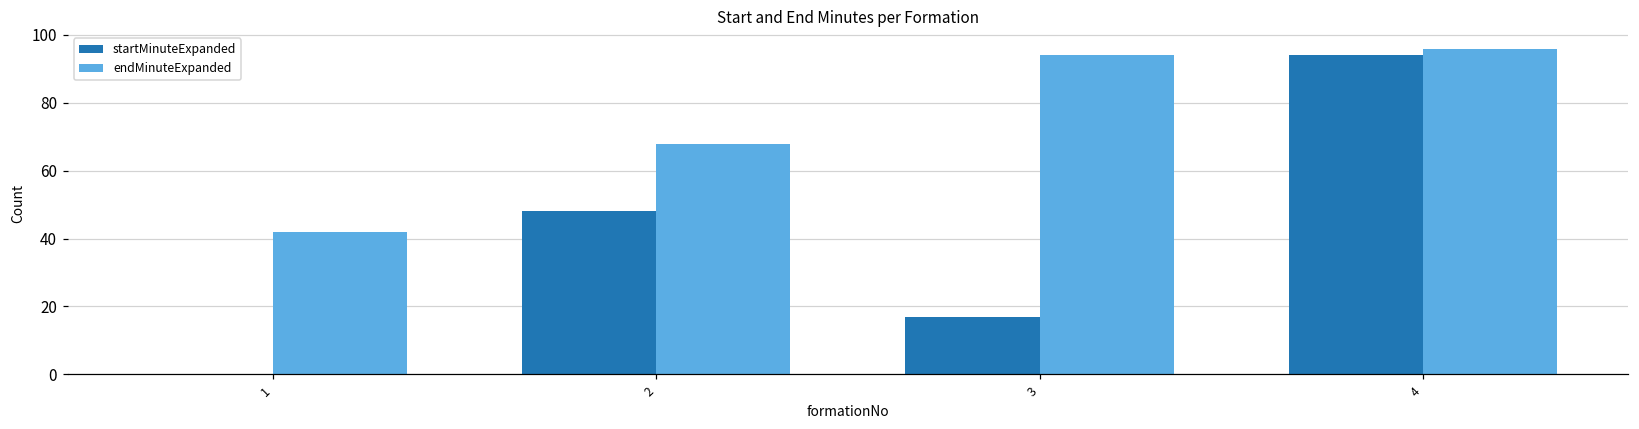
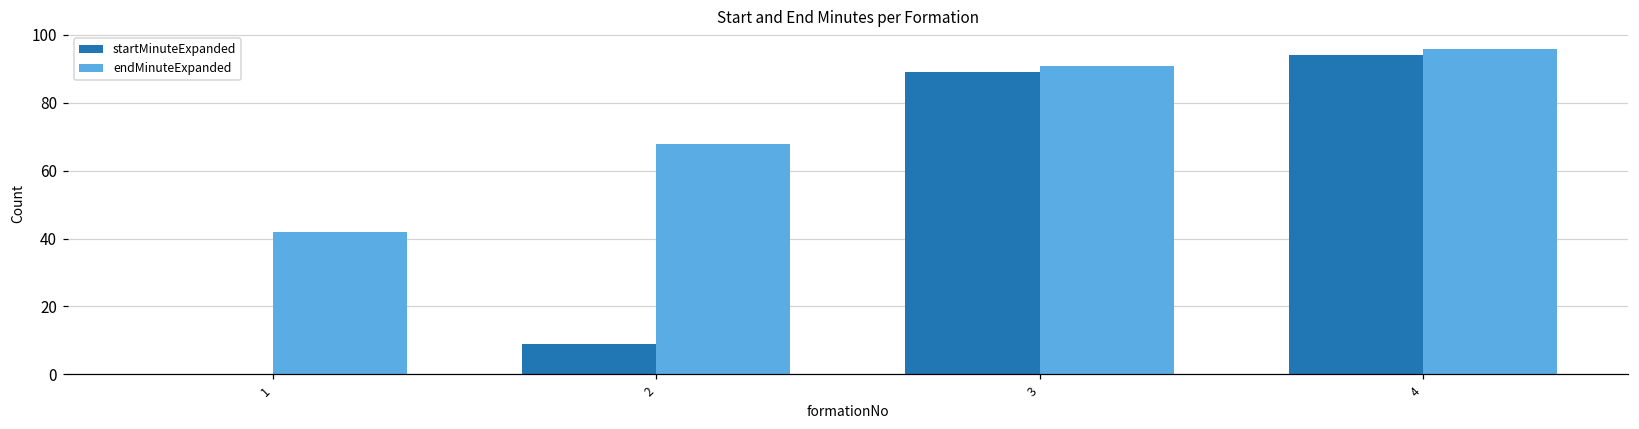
startMinuteExpanded, 2: 48 -> 9
startMinuteExpanded, 3: 17 -> 89
endMinuteExpanded, 3: 94 -> 91
